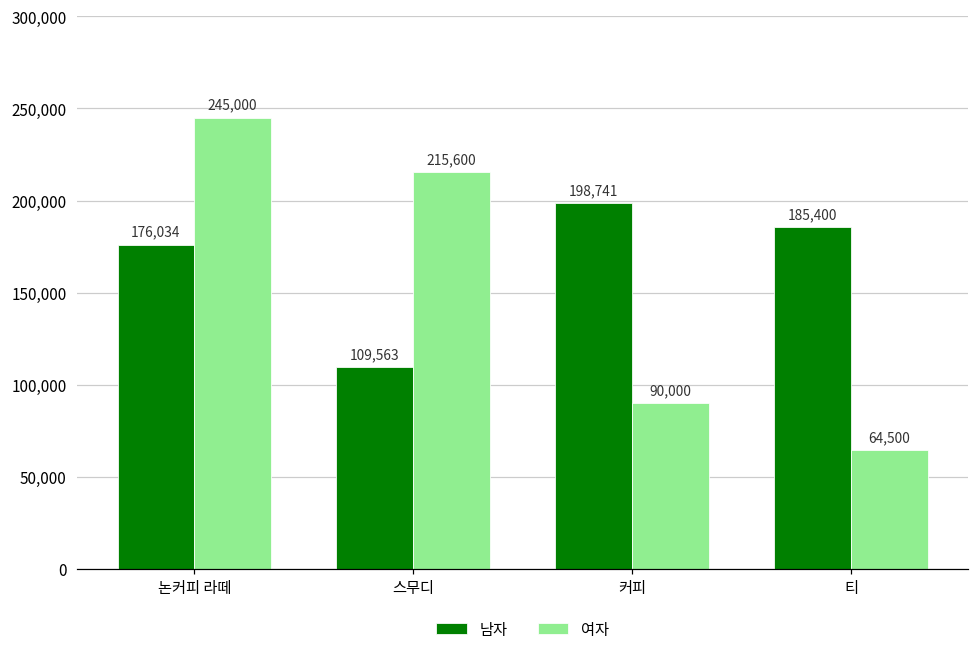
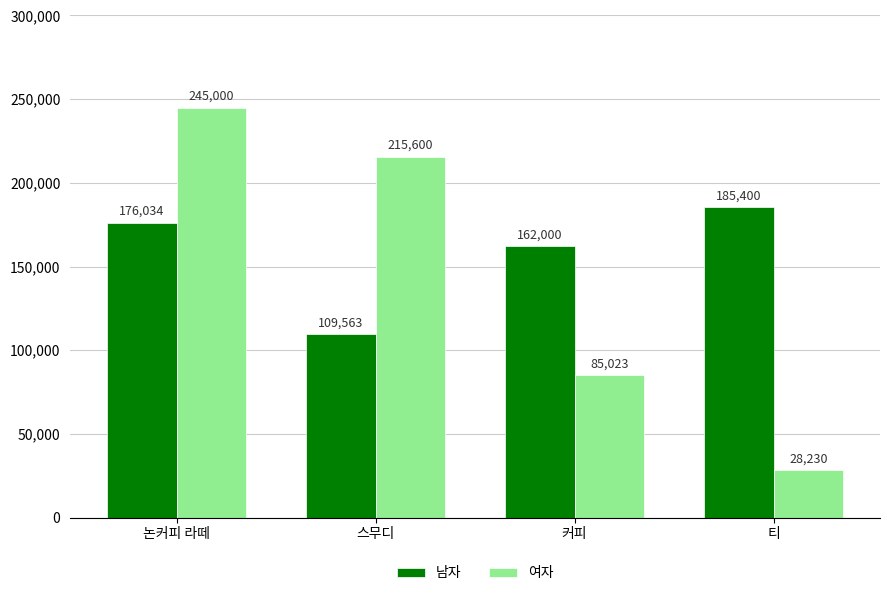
남자, 커피: 198,741 -> 162,000
여자, 커피: 90,000 -> 85,023
여자, 티: 64,500 -> 28,230
